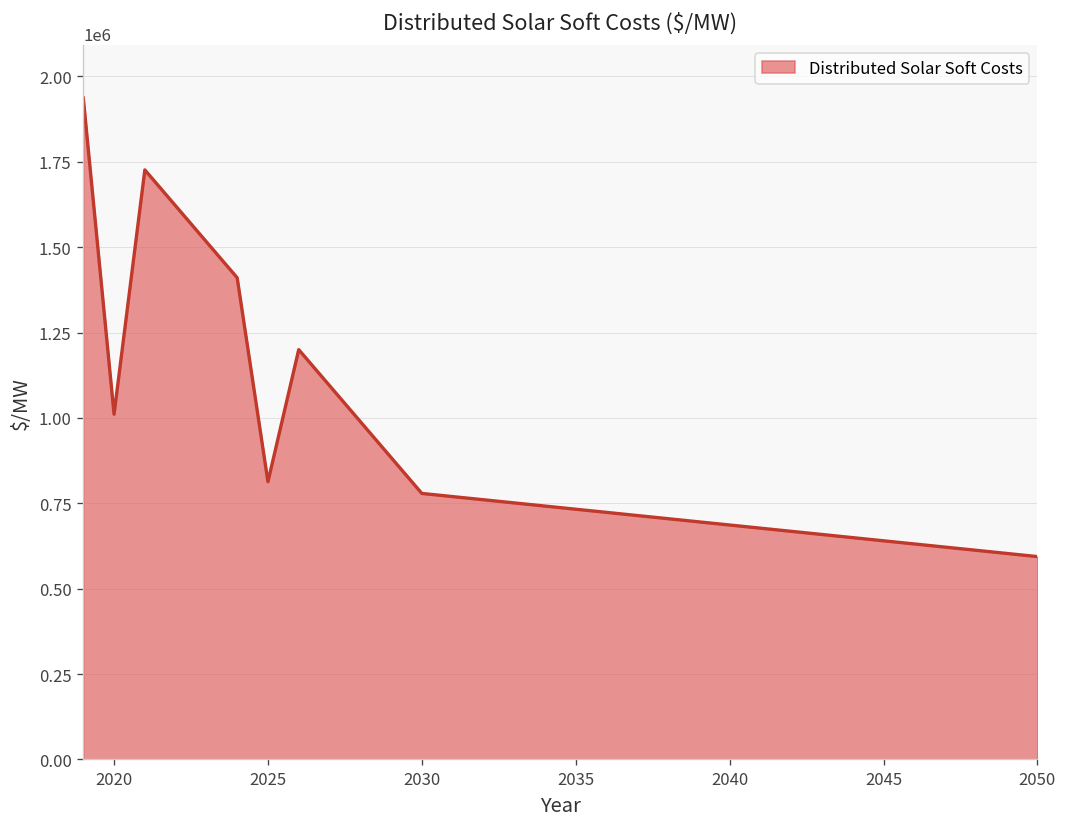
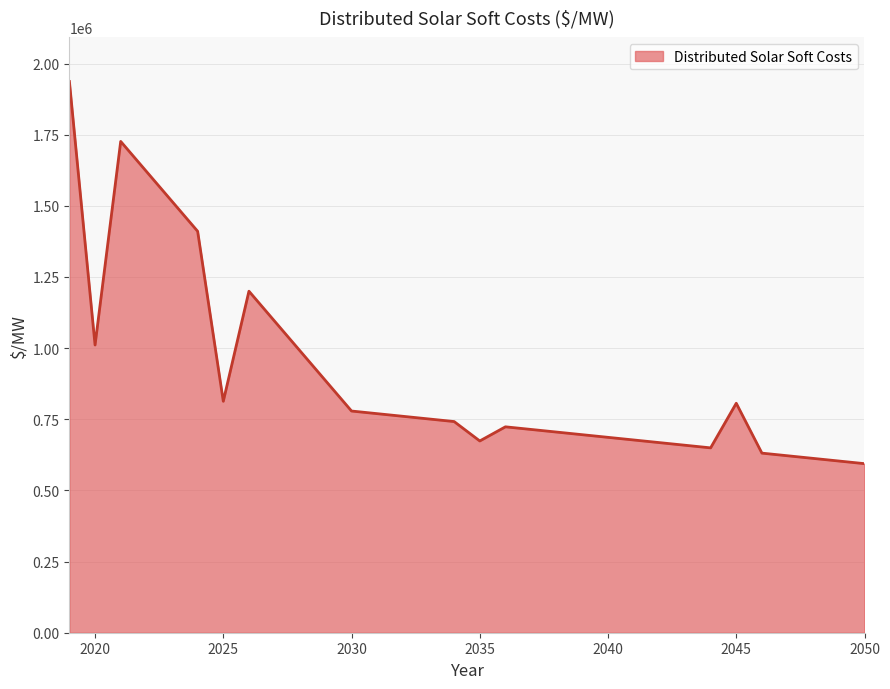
2035: 730000 -> 670000
2045: 640000 -> 810000
